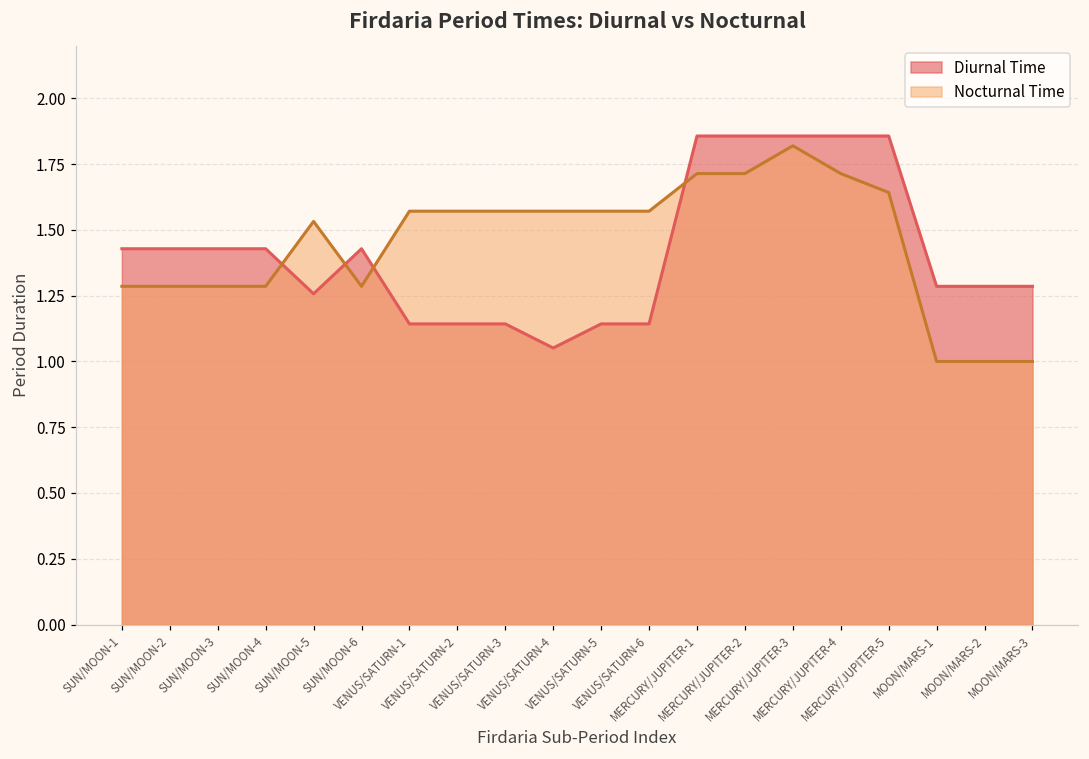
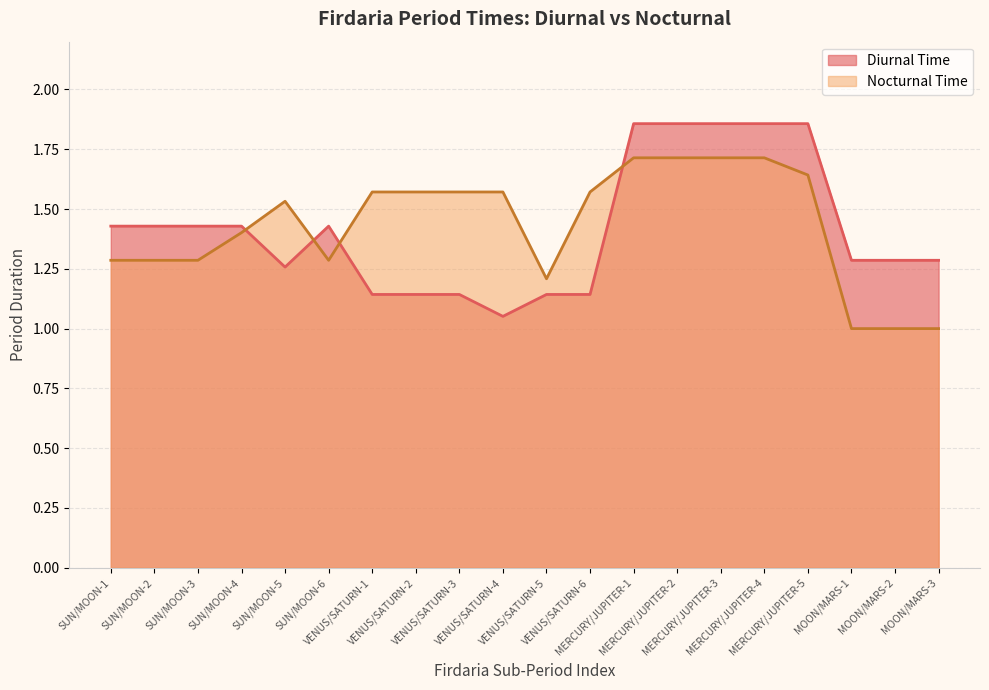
Nocturnal Time, SUN/MOON-4: 1.29 -> 1.40
Nocturnal Time, VENUS/SATURN-5: 1.57 -> 1.21
Nocturnal Time, MERCURY/JUPITER-3: 1.82 -> 1.71
